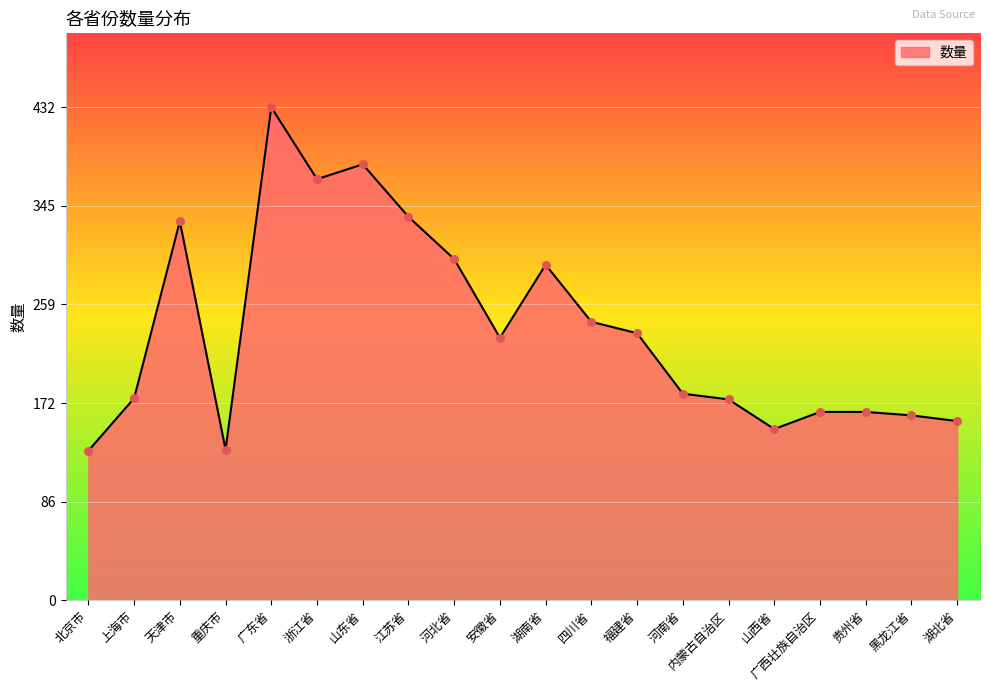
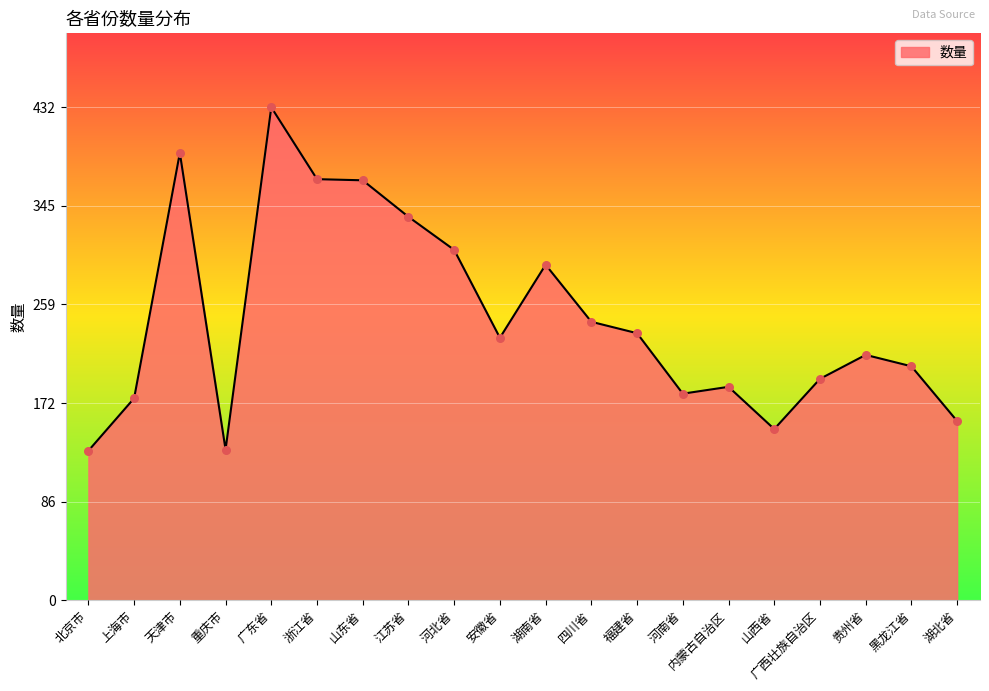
天津市: 332 -> 392
山东省: 382 -> 368
河北省: 299 -> 307
内蒙古自治区: 176 -> 187
广西壮族自治区: 165 -> 194
贵州省: 165 -> 215
黑龙江省: 162 -> 205
